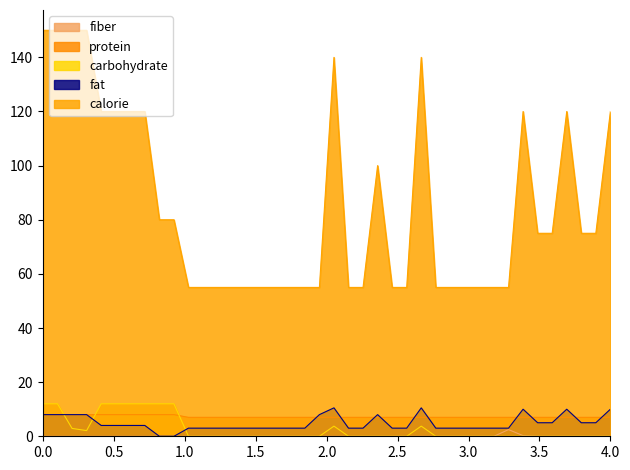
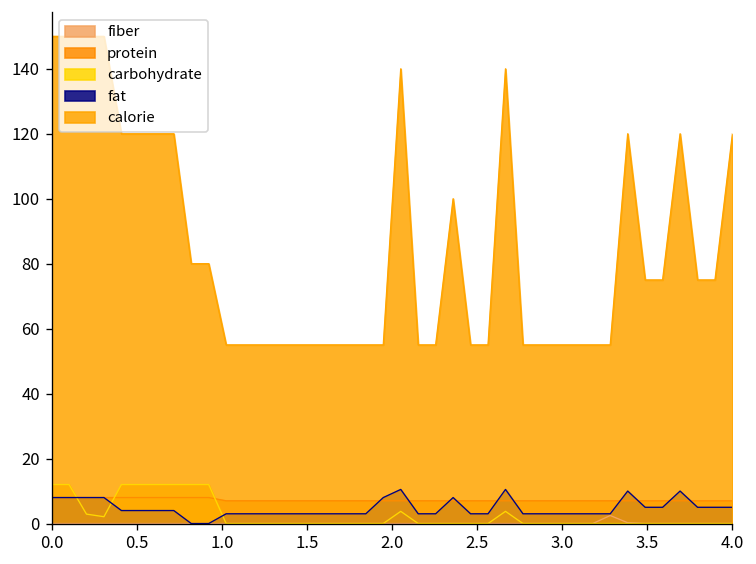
fat, 4.0: 10 -> 5
